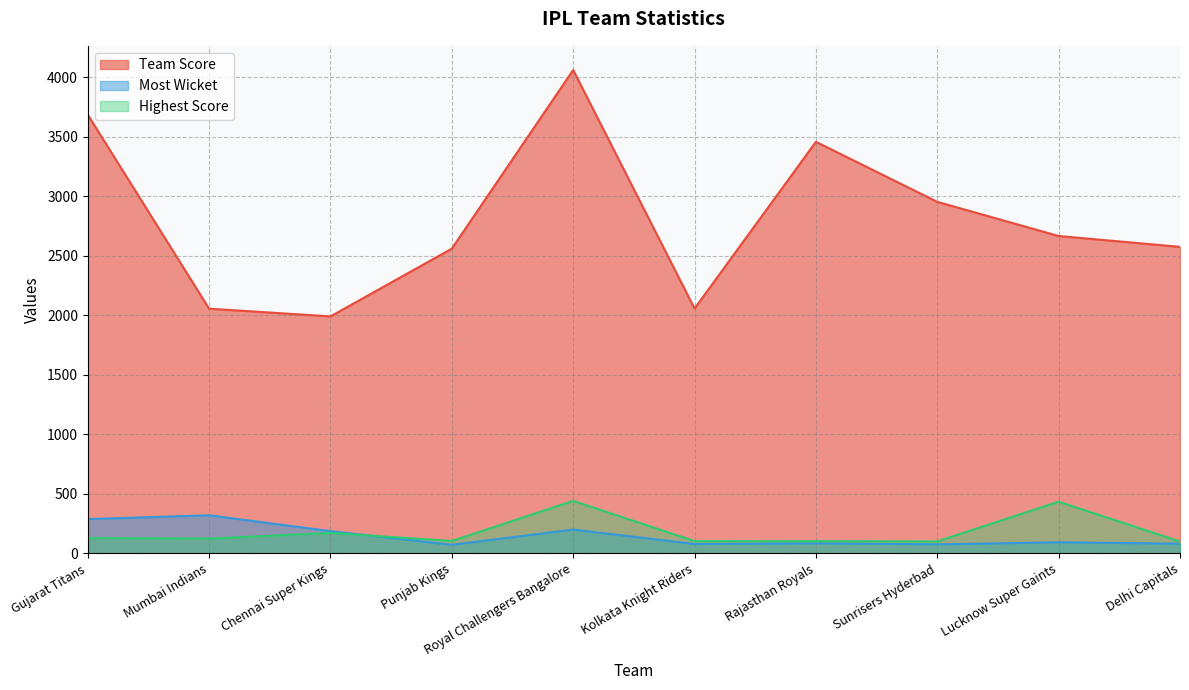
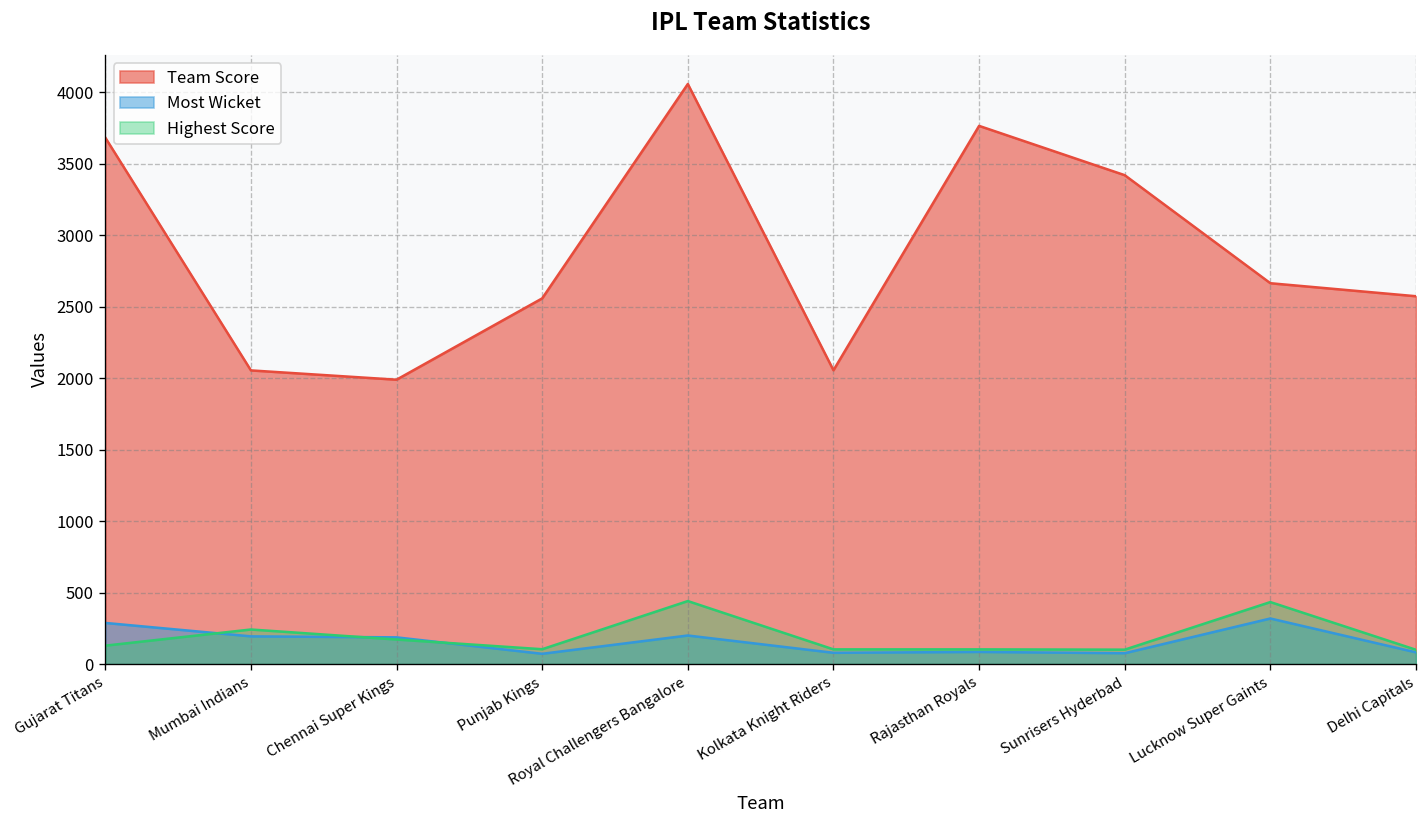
Most Wicket, Mumbai Indians: 320 -> 190
Highest Score, Mumbai Indians: 120 -> 240
Team Score, Rajasthan Royals: 3460 -> 3770
Team Score, Sunrisers Hyderbad: 2950 -> 3420
Most Wicket, Lucknow Super Gaints: 90 -> 320
